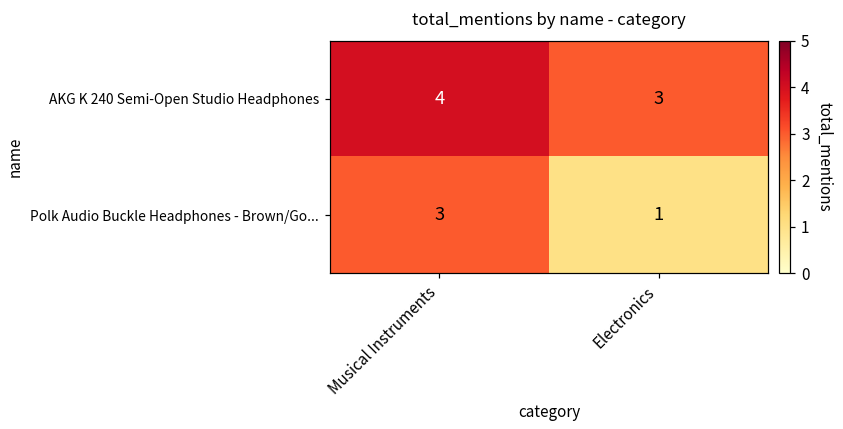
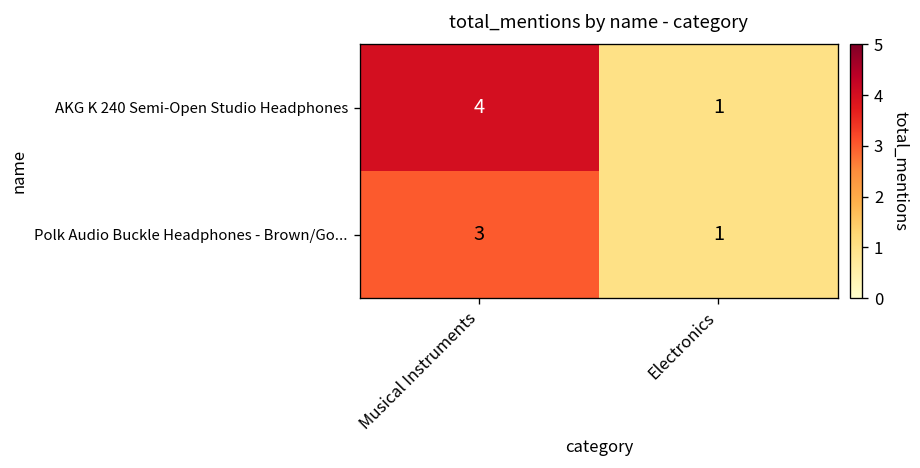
AKG K 240 Semi-Open Studio Headphones, Electronics: 3 -> 1
